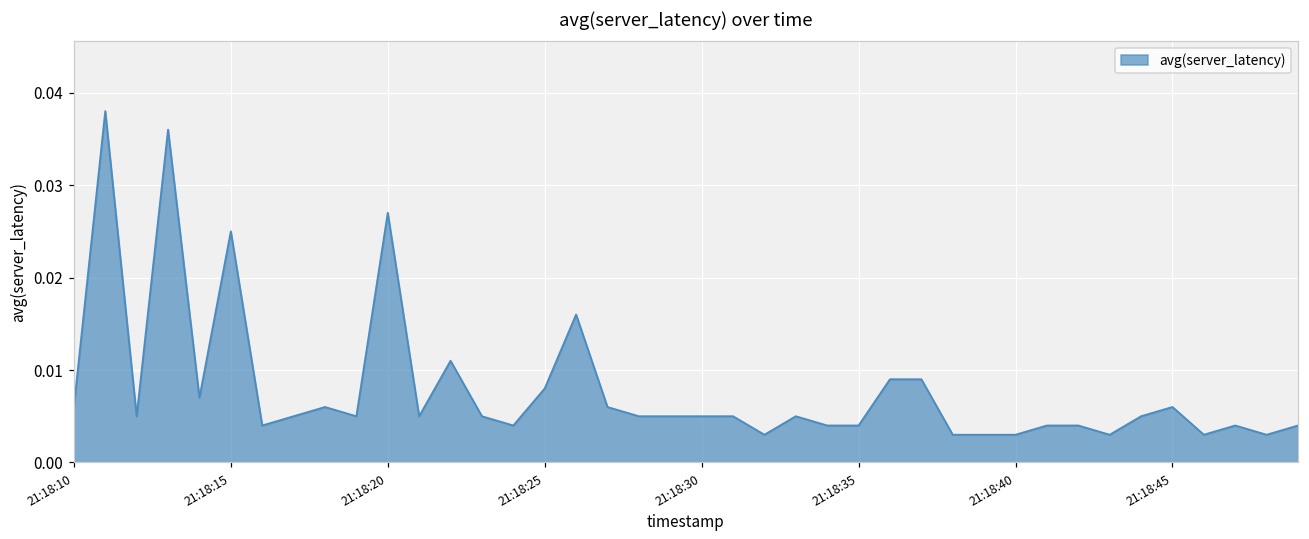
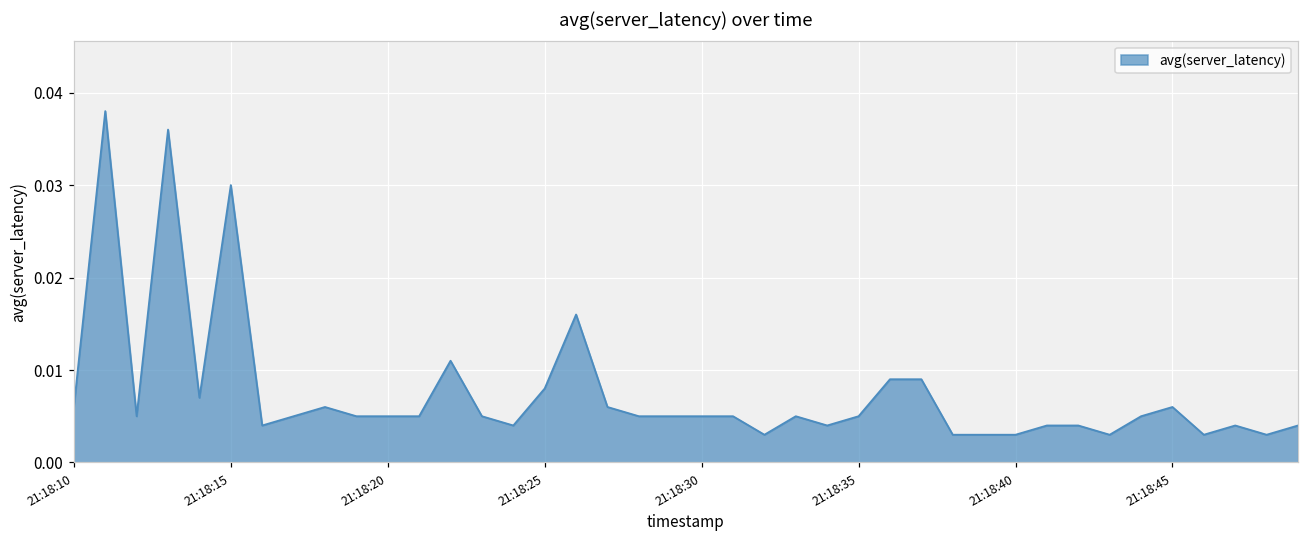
21:18:15: 0.025 -> 0.030
21:18:20: 0.027 -> 0.005
21:18:35: 0.004 -> 0.005
